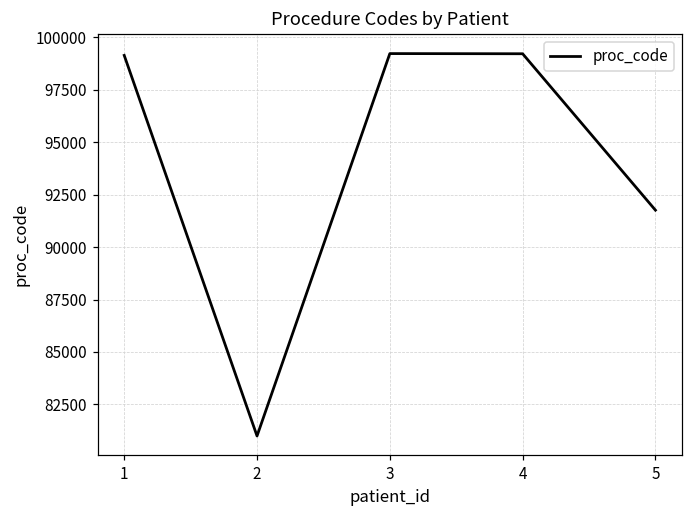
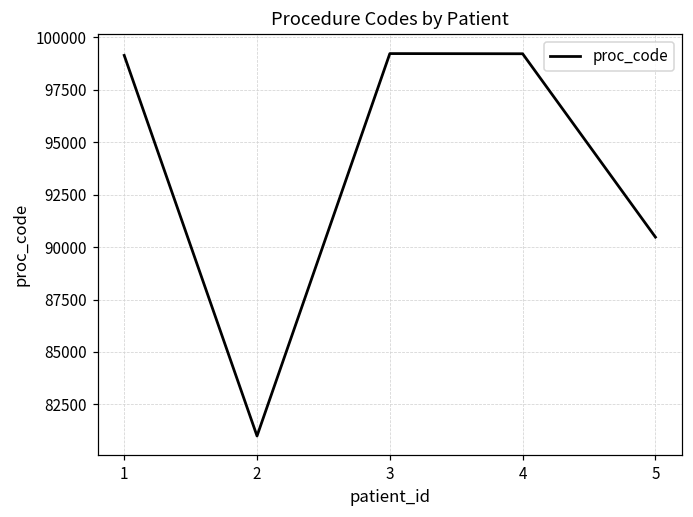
5: 91800 -> 90500
